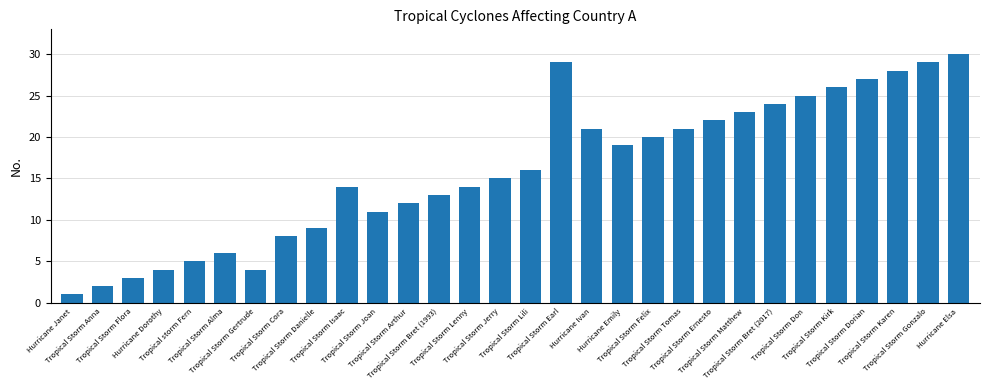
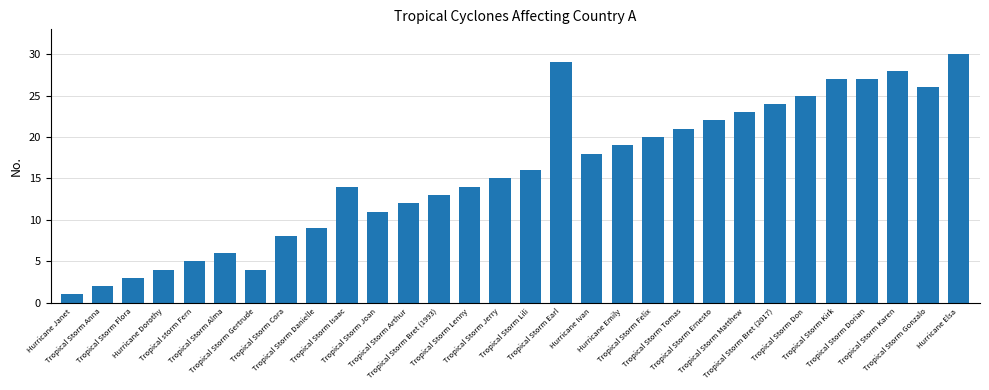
Hurricane Ivan: 21 -> 18
Tropical Storm Kirk: 26 -> 27
Tropical Storm Gonzalo: 29 -> 26
